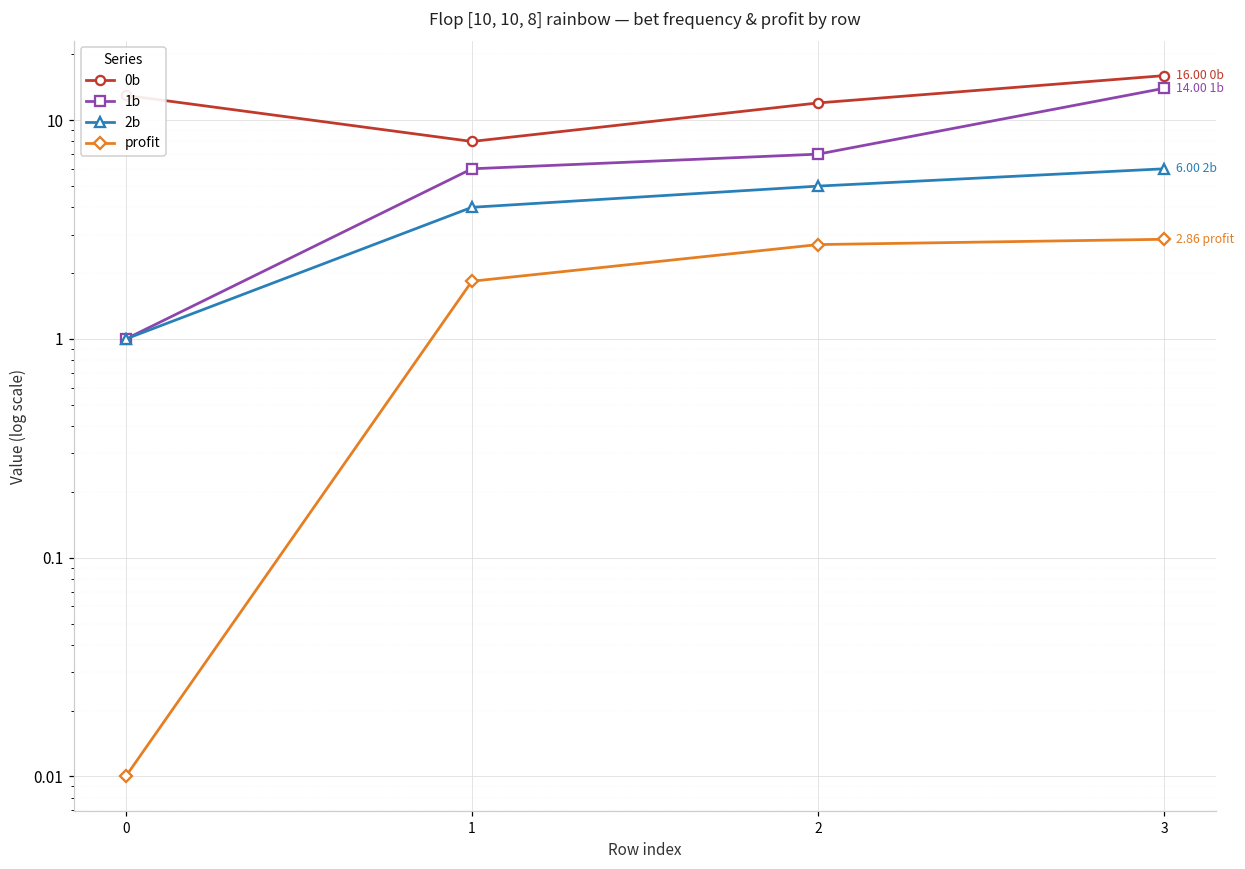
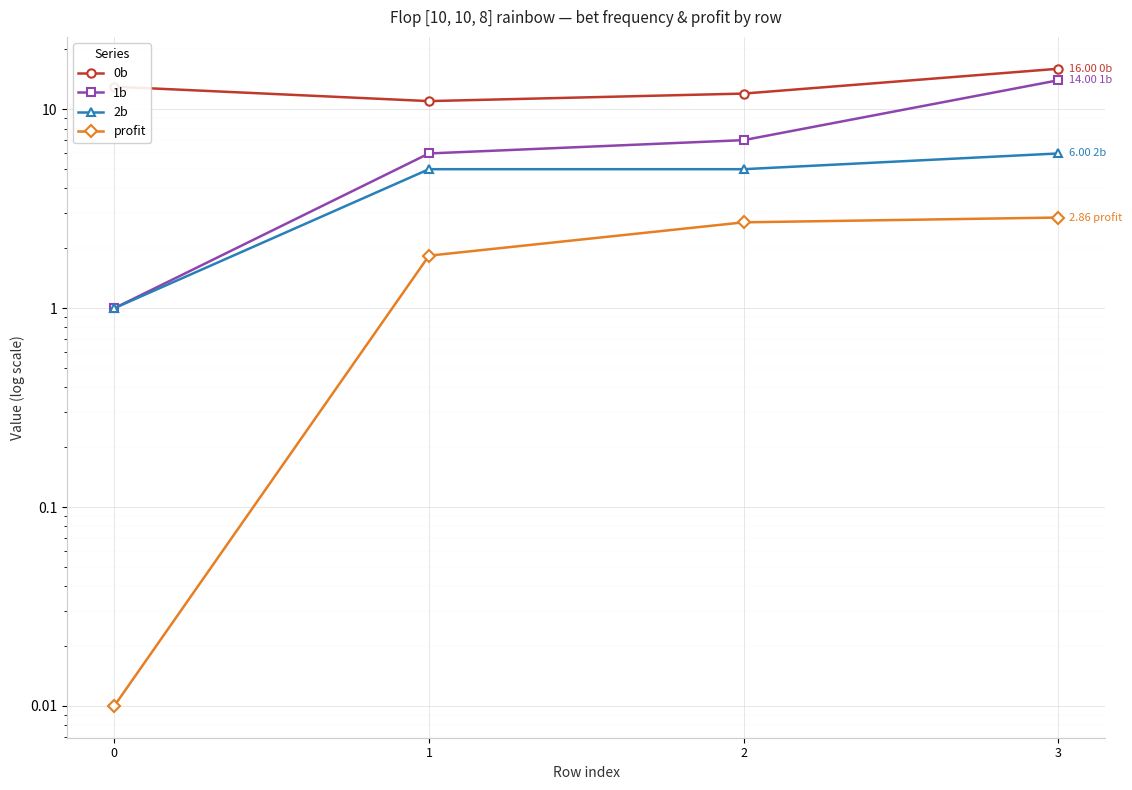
0b, 1: 8 -> 11
2b, 1: 4 -> 5
